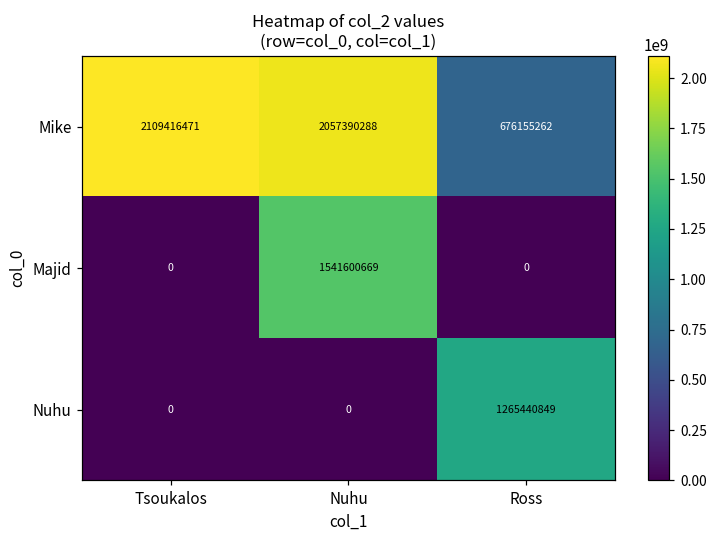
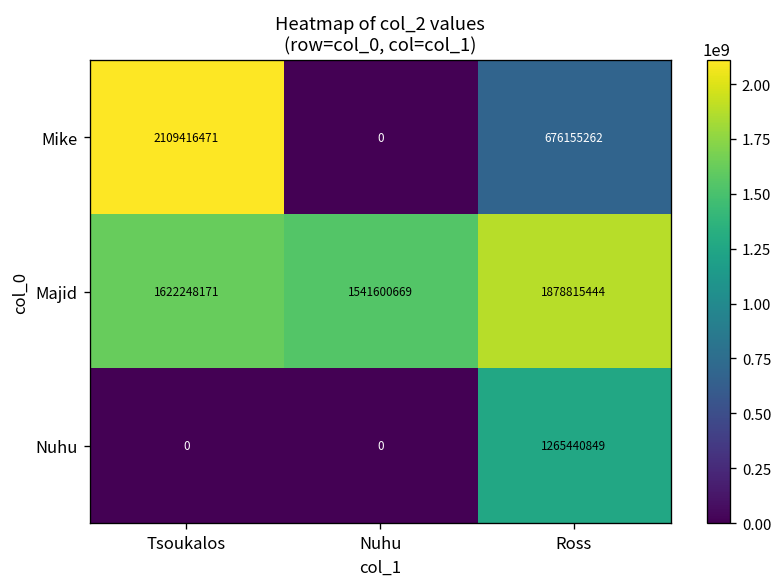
Mike, Nuhu: 2057390288 -> 0
Majid, Tsoukalos: 0 -> 1622248171
Majid, Ross: 0 -> 1878815444
